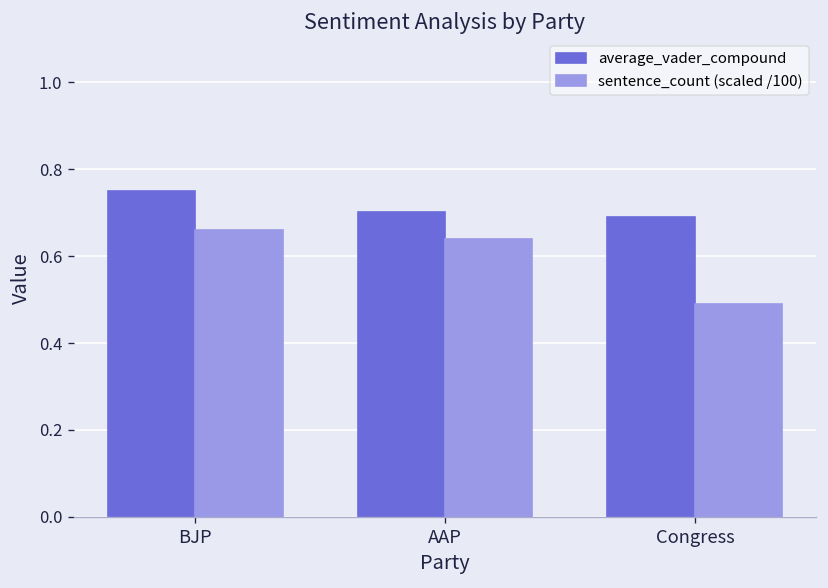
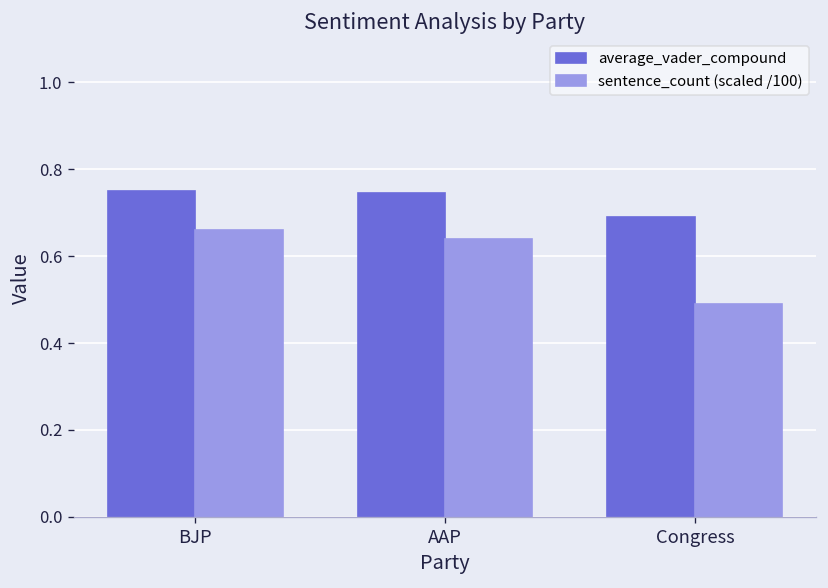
average_vader_compound, AAP: 0.70 -> 0.74
